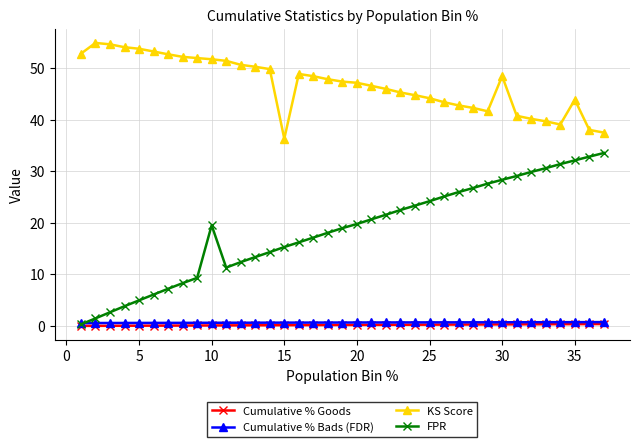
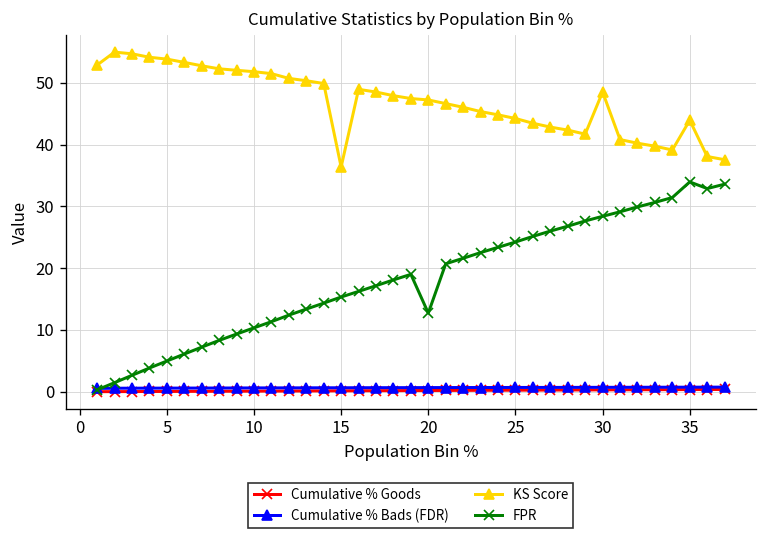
FPR, 10: 20 -> 10
FPR, 20: 20 -> 13
FPR, 35: 32 -> 34
